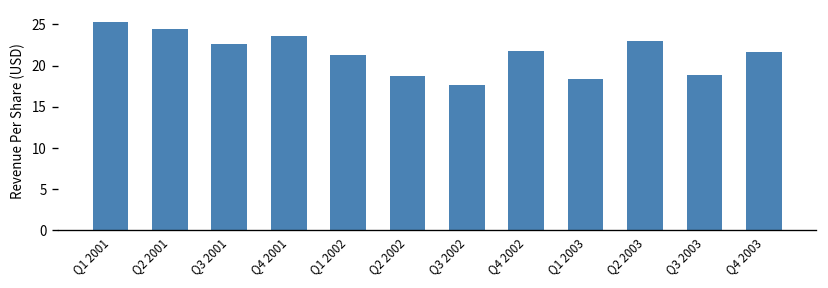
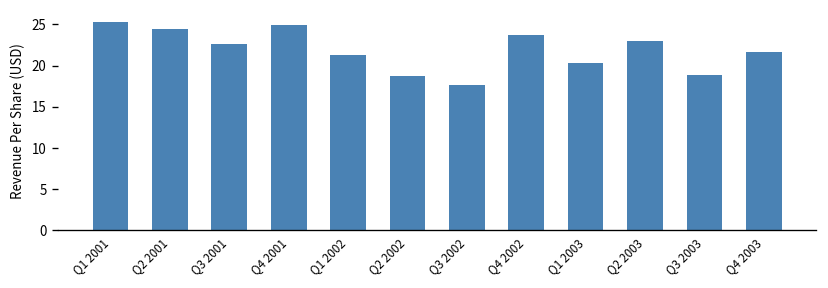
Q4 2001: 24 -> 25
Q4 2002: 22 -> 24
Q1 2003: 18 -> 20
